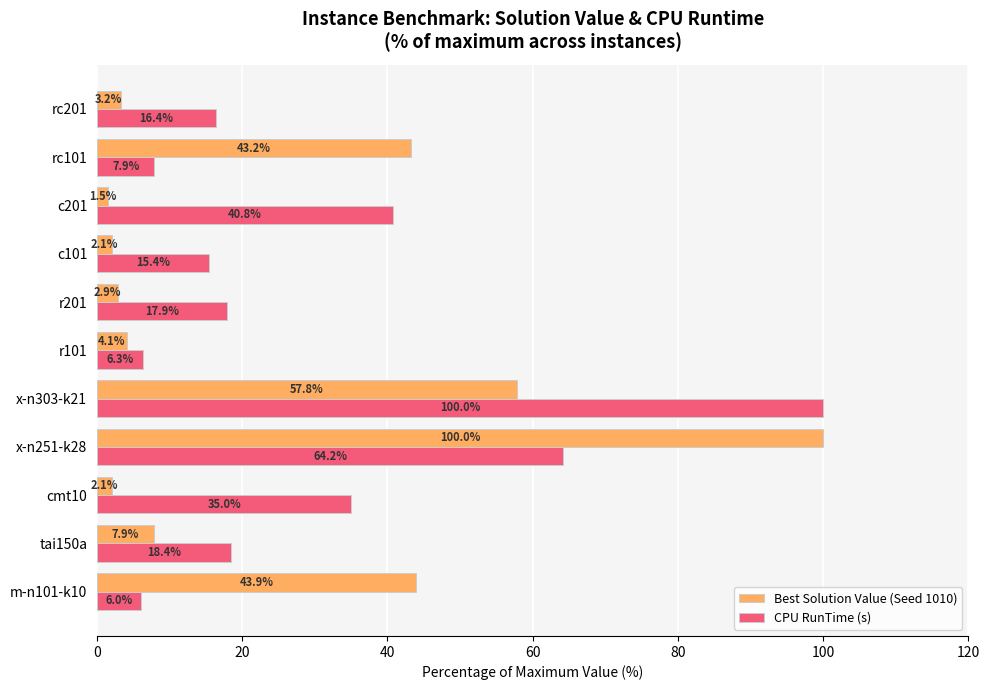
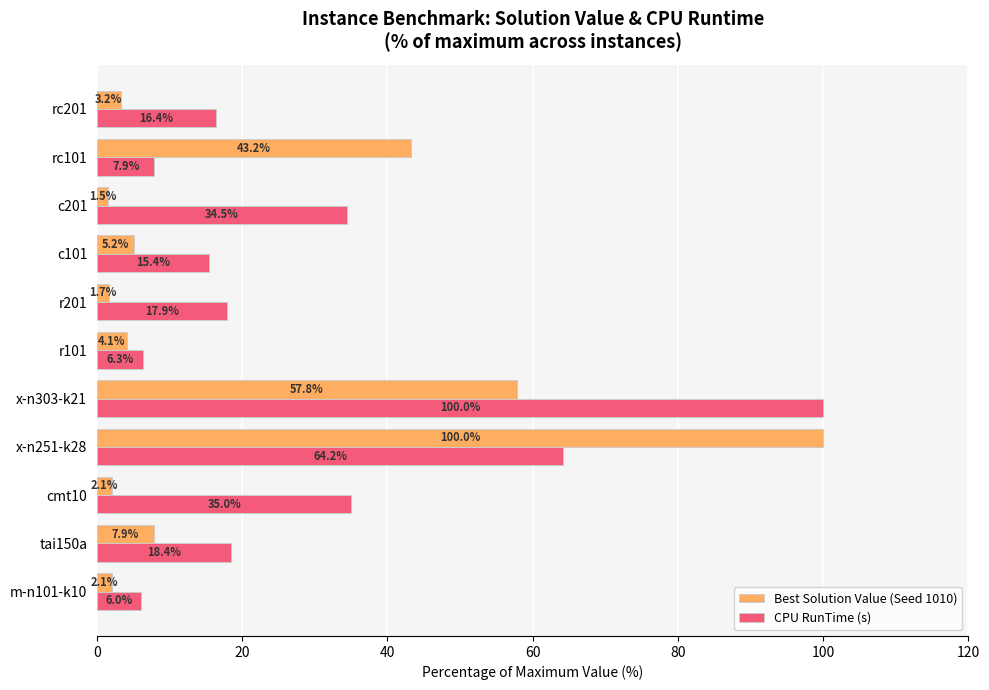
CPU RunTime (s), c201: 40.8% -> 34.5%
Best Solution Value (Seed 1010), c101: 2.1% -> 5.2%
Best Solution Value (Seed 1010), r201: 2.9% -> 1.7%
Best Solution Value (Seed 1010), m-n101-k10: 43.9% -> 2.1%
